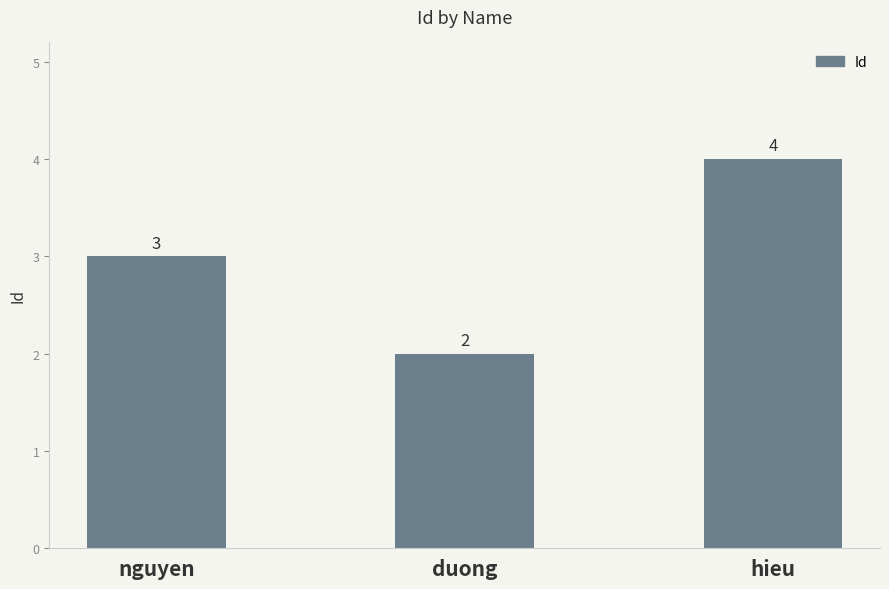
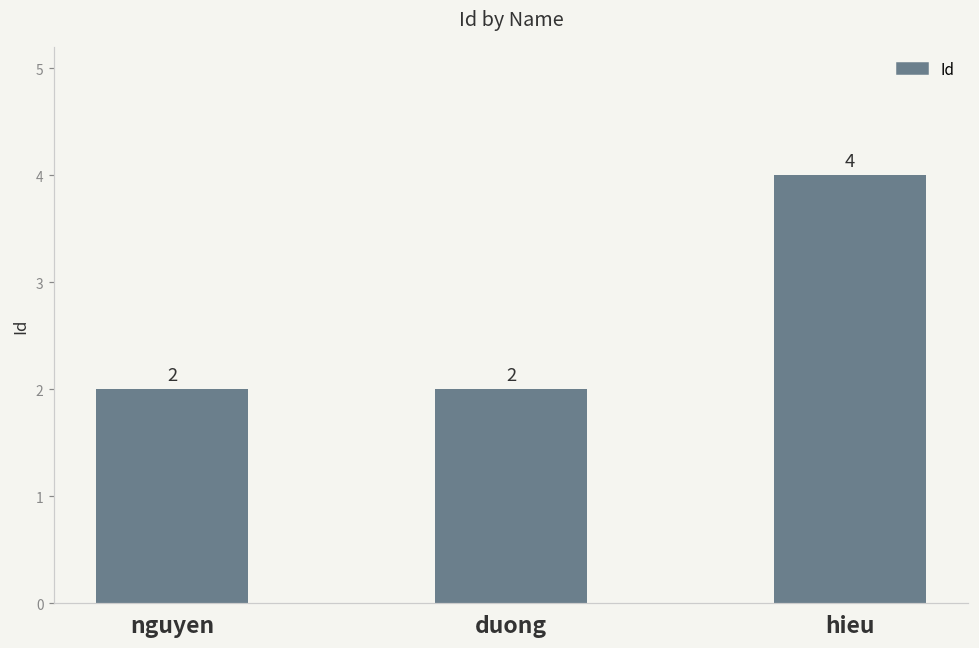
nguyen: 3 -> 2
